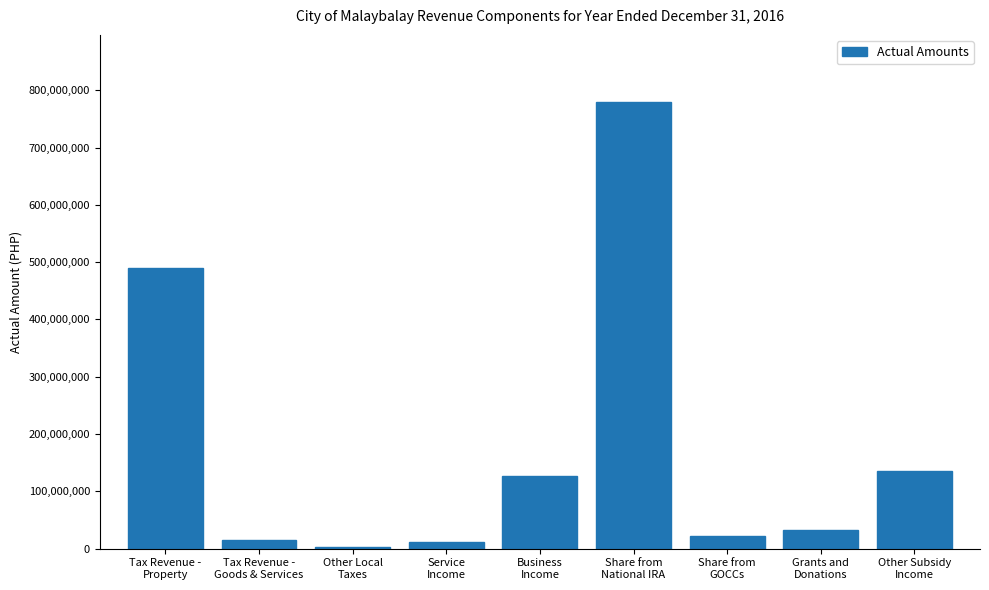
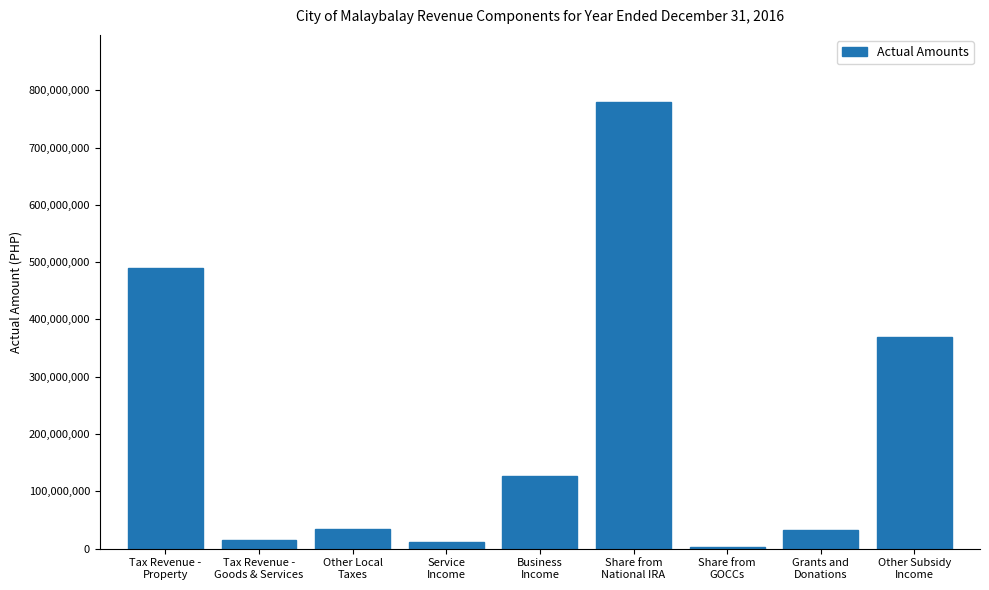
Other Local Taxes: 0 -> 30,000,000
Share from GOCCs: 20,000,000 -> 0
Other Subsidy Income: 140,000,000 -> 370,000,000
